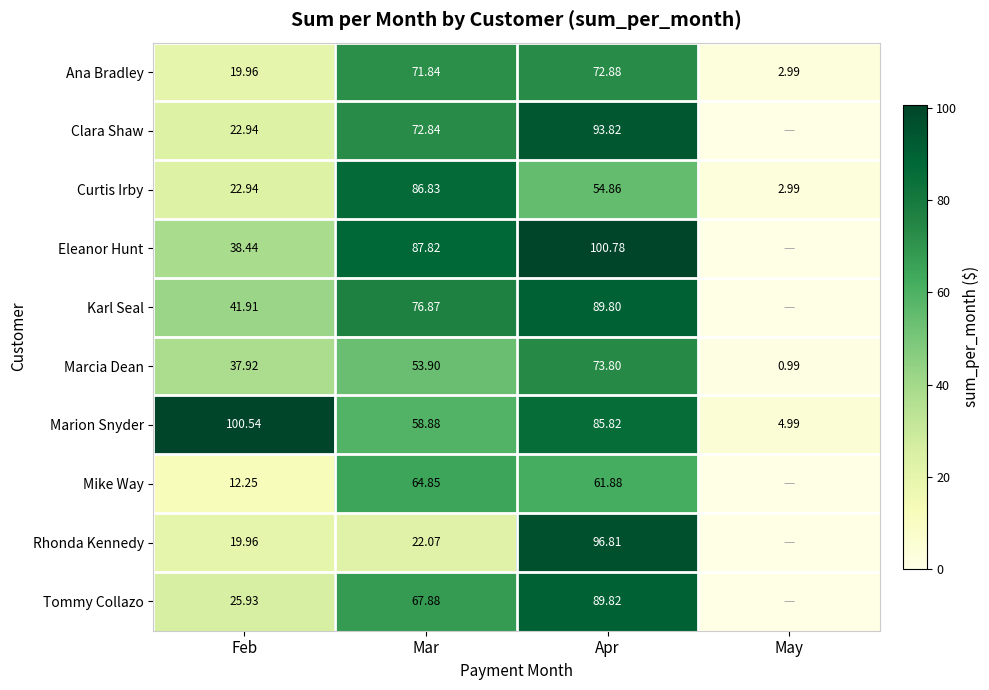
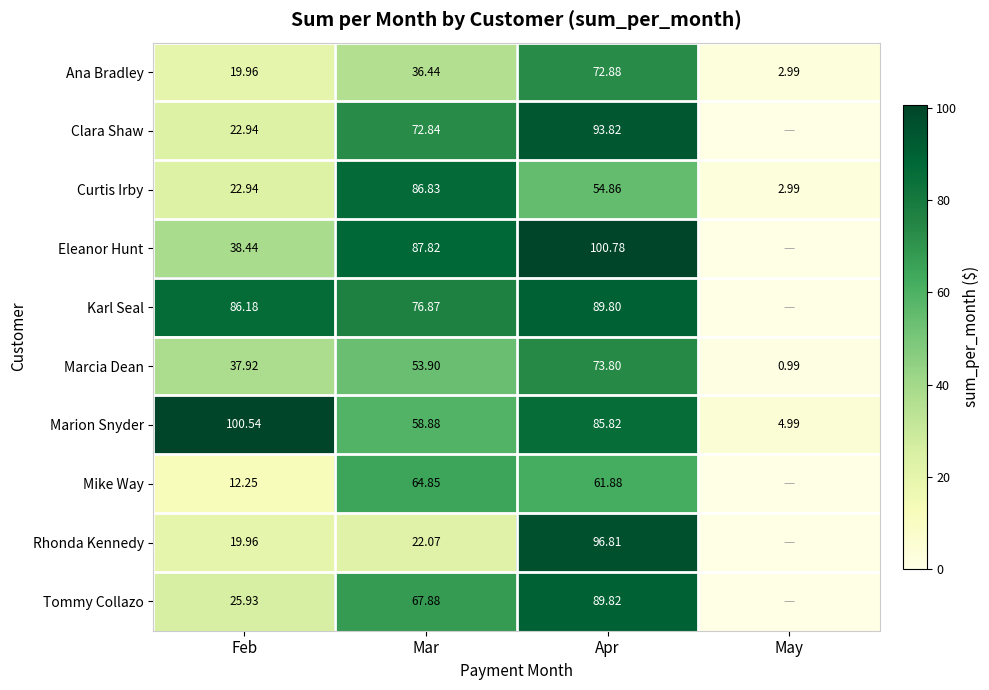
Ana Bradley, Mar: 71.84 -> 36.44
Karl Seal, Feb: 41.91 -> 86.18
